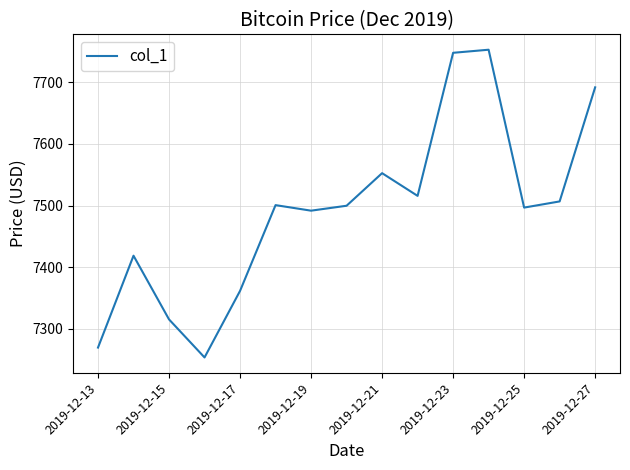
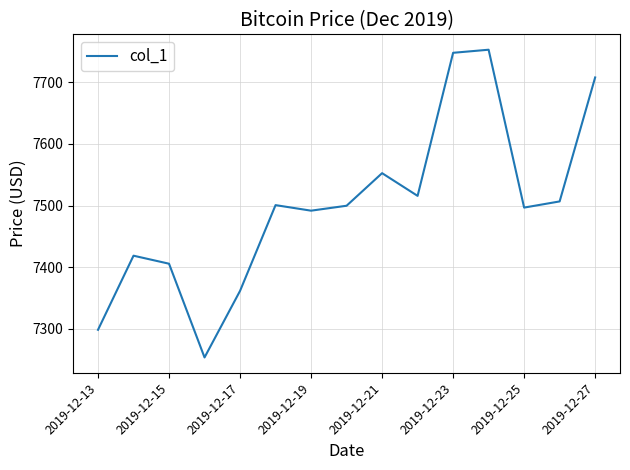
2019-12-13: 7270 -> 7300
2019-12-15: 7320 -> 7410
2019-12-27: 7690 -> 7710
